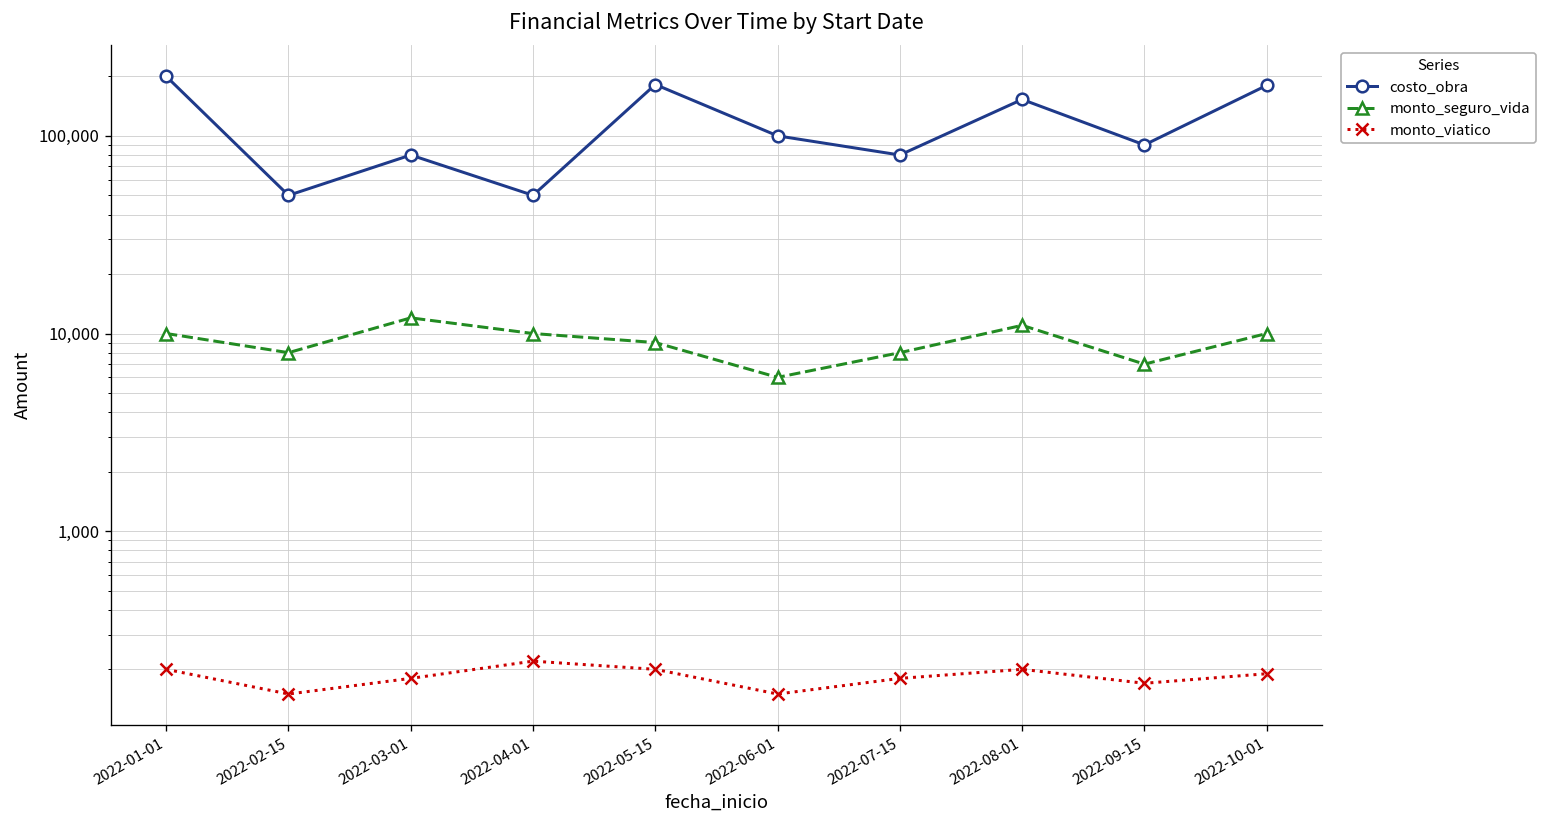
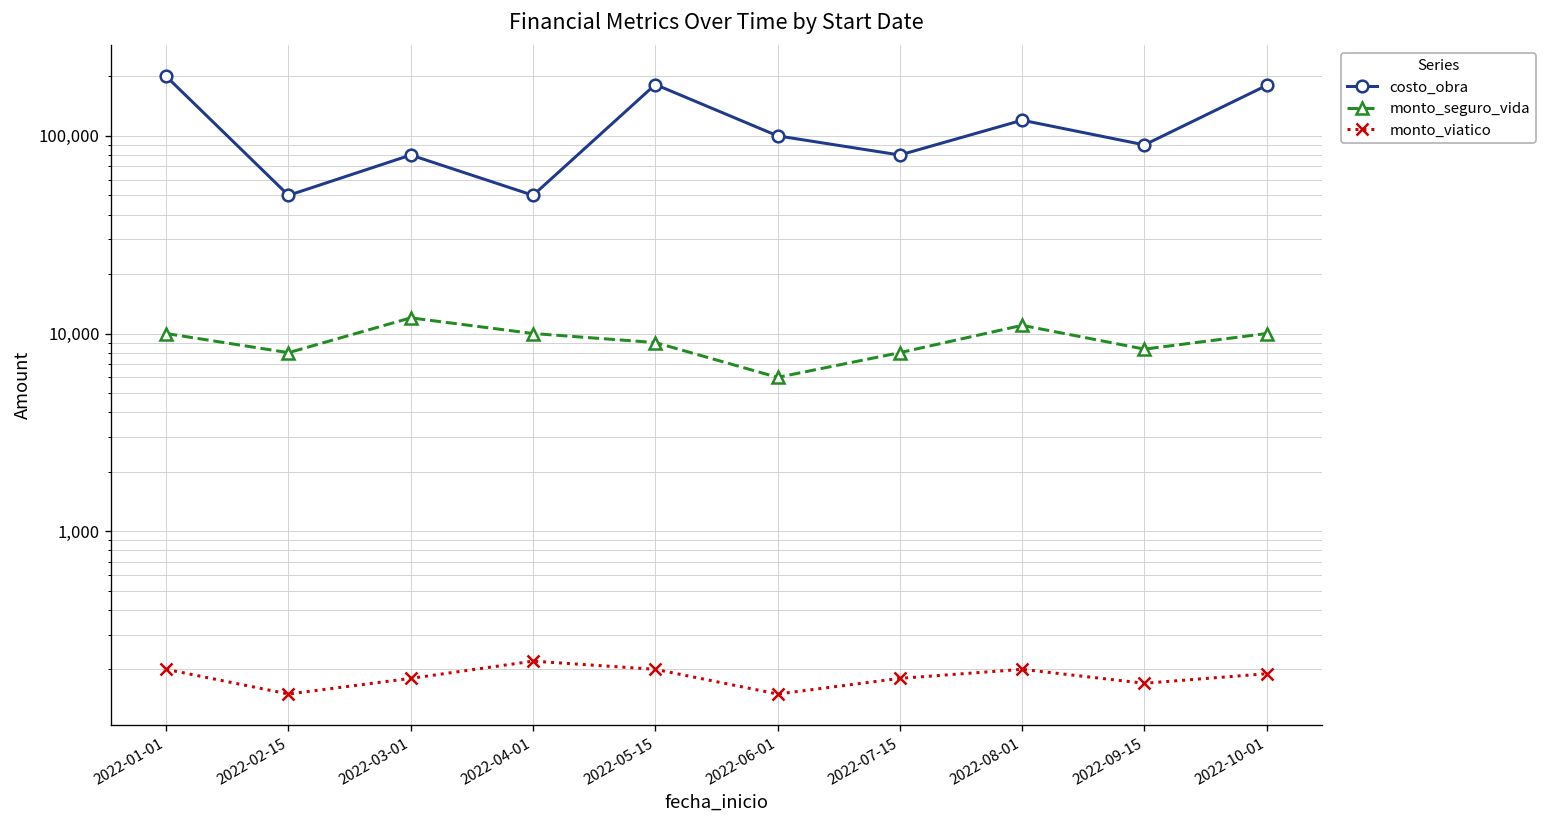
costo_obra, 2022-08-01: 150,000 -> 120,000
monto_seguro_vida, 2022-09-15: 7,000 -> 8,000
